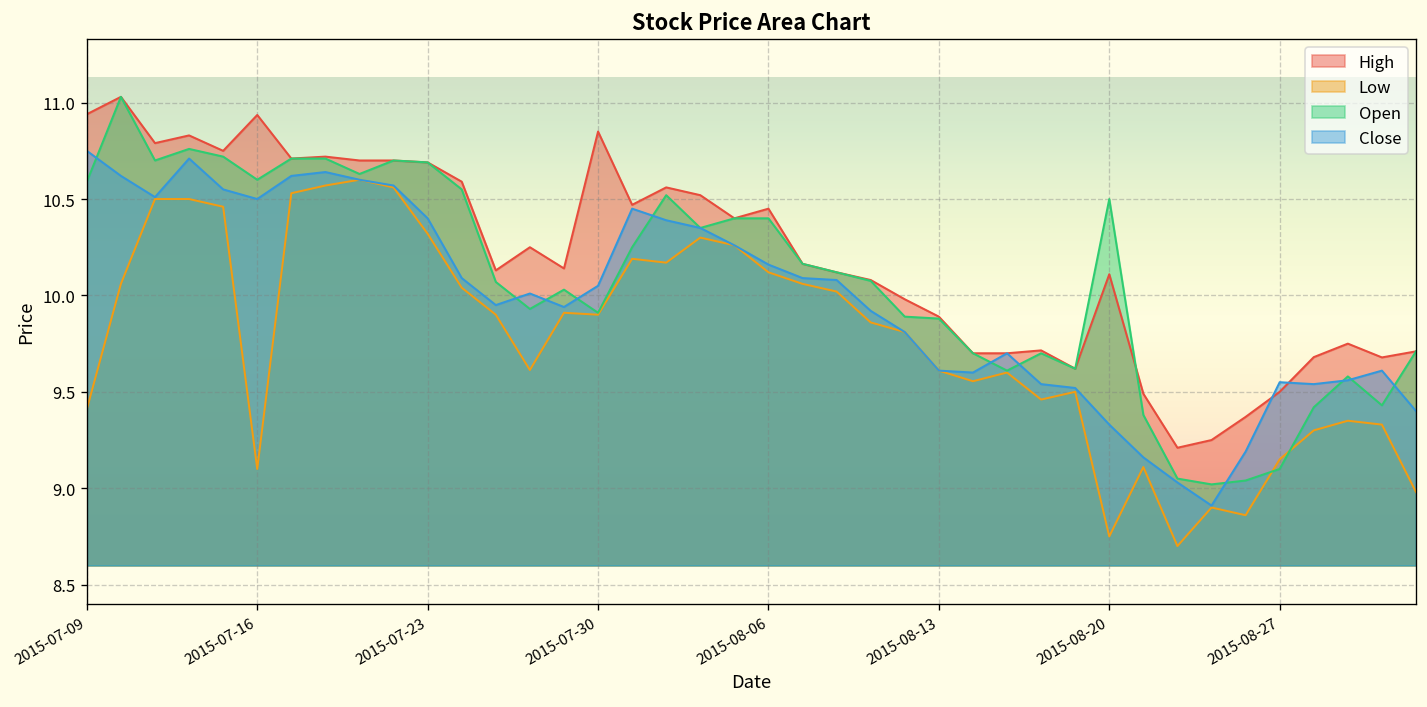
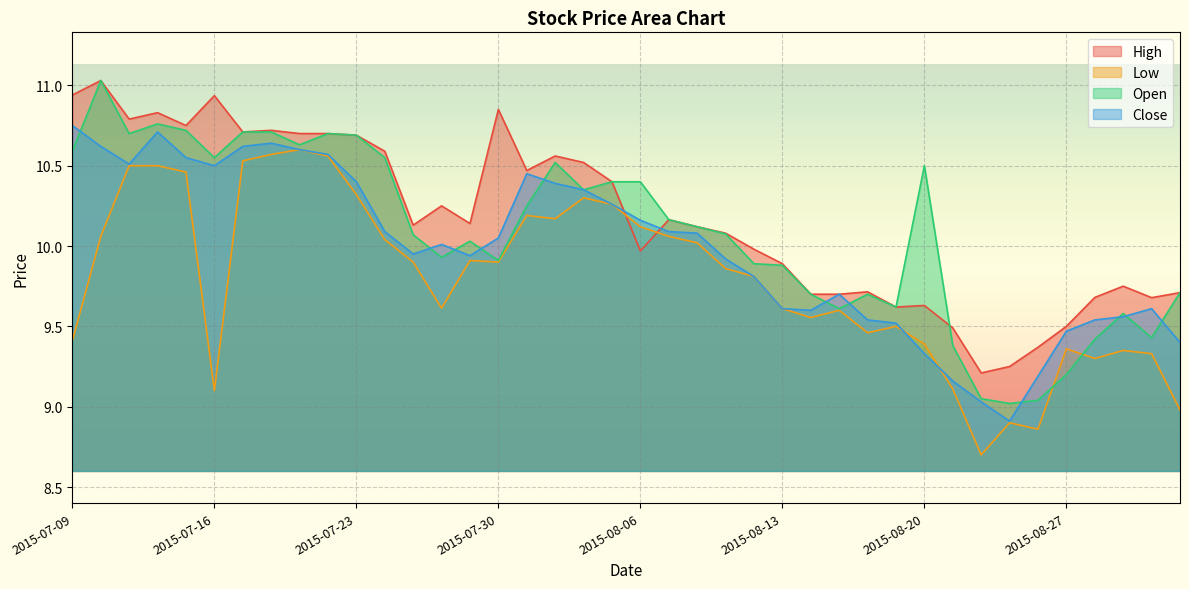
Open, 2015-07-16: 10.60 -> 10.55
High, 2015-08-06: 10.45 -> 9.97
High, 2015-08-20: 10.11 -> 9.63
Low, 2015-08-20: 8.75 -> 9.39
Low, 2015-08-27: 9.15 -> 9.36
Open, 2015-08-27: 9.1 -> 9.2
Close, 2015-08-27: 9.55 -> 9.47
